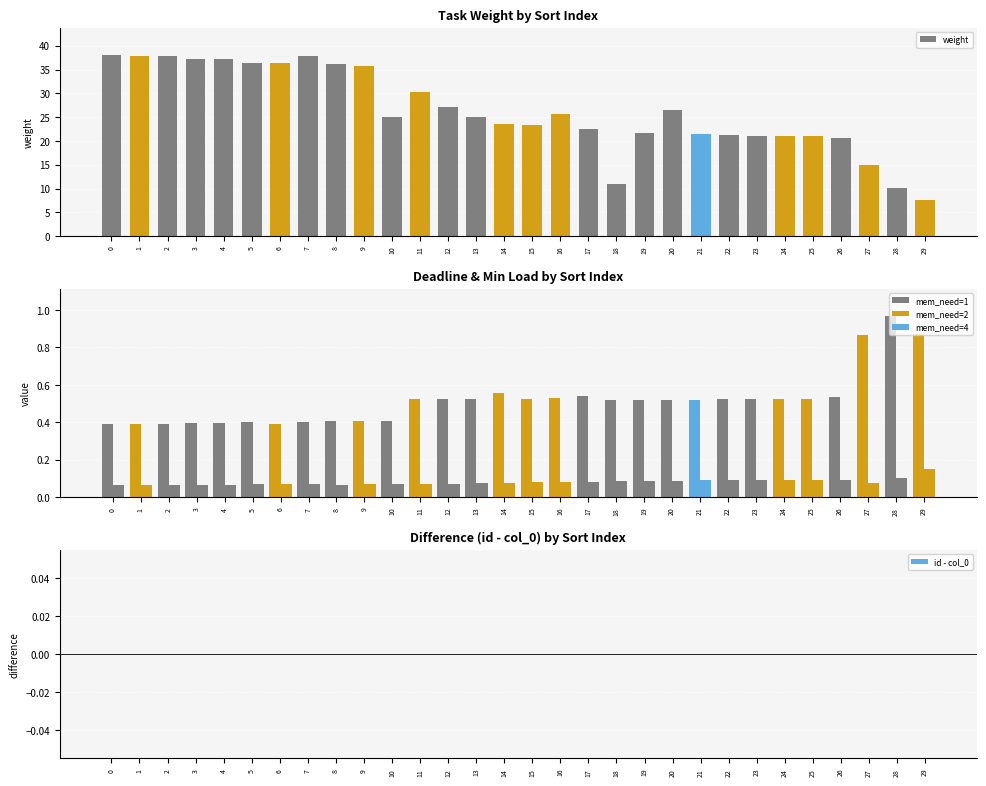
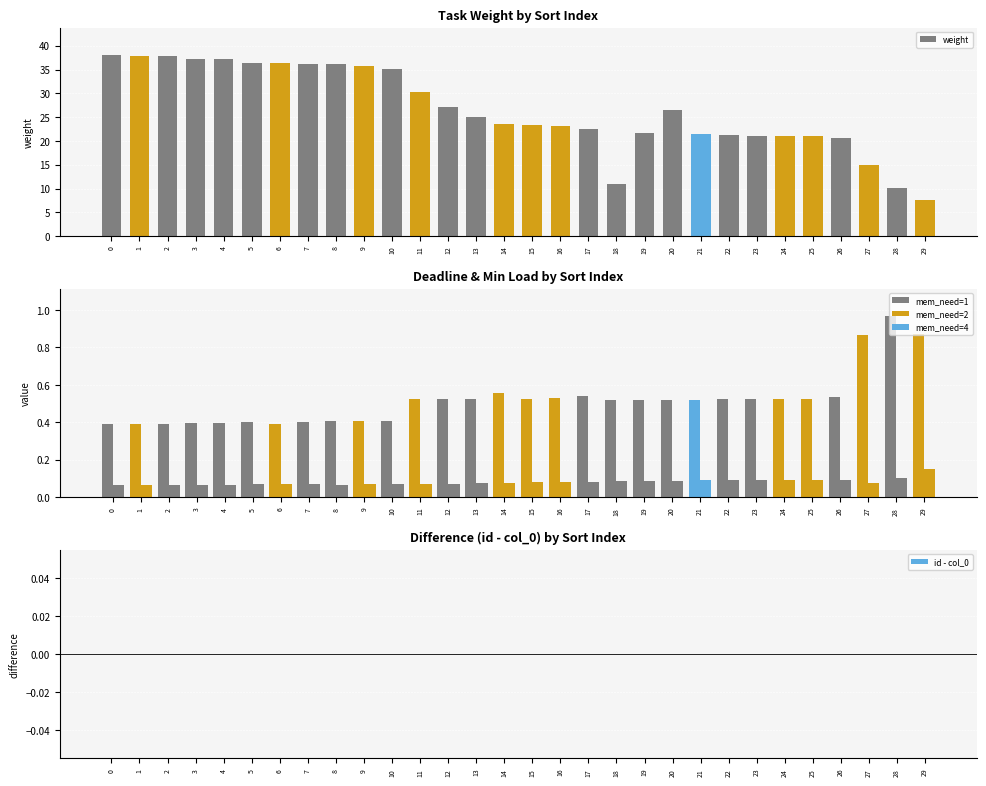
Task Weight by Sort Index, 7: 38 -> 36
Task Weight by Sort Index, 10: 25 -> 35
Task Weight by Sort Index, 16: 26 -> 23
